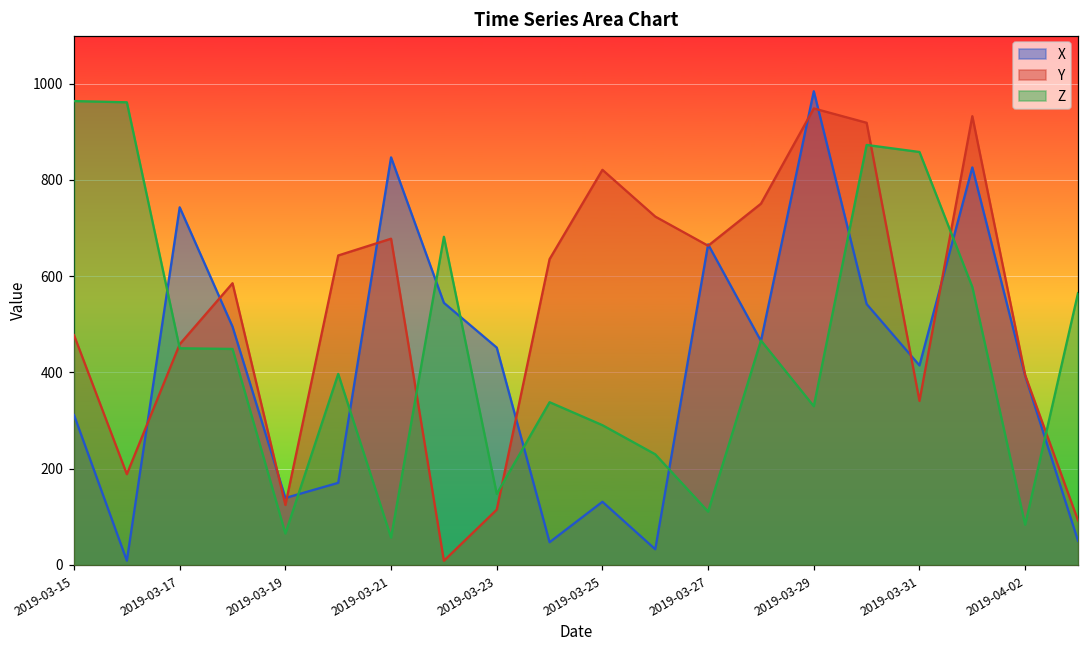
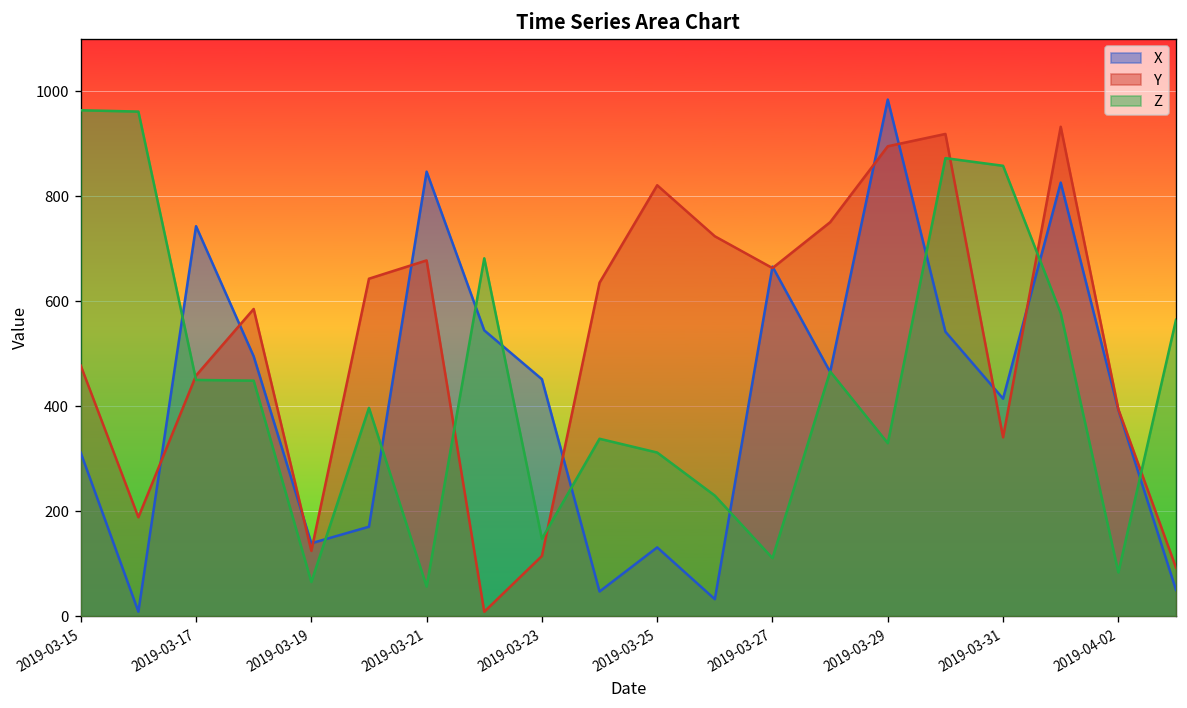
Z, 2019-03-25: 290 -> 310
Y, 2019-03-29: 950 -> 900
